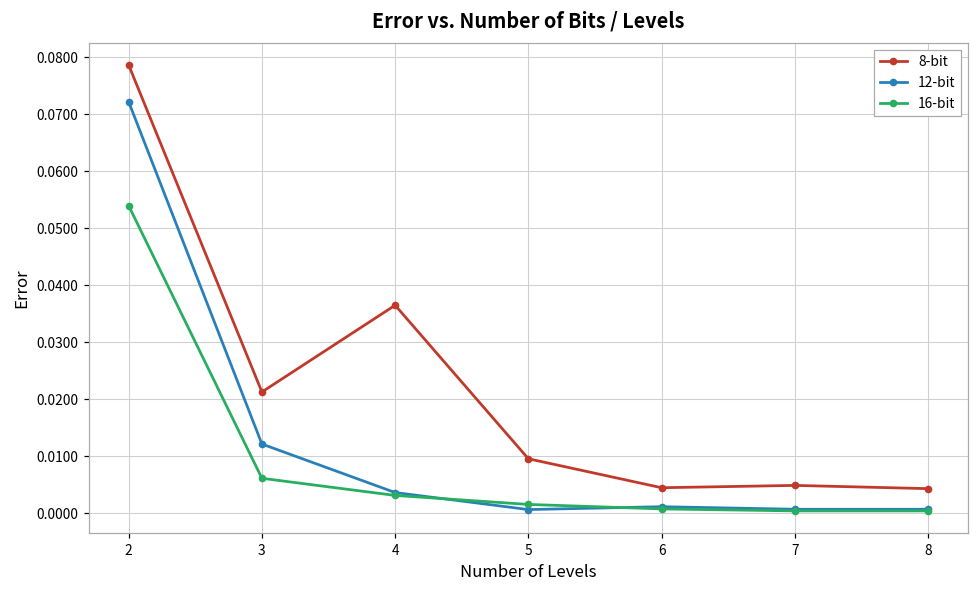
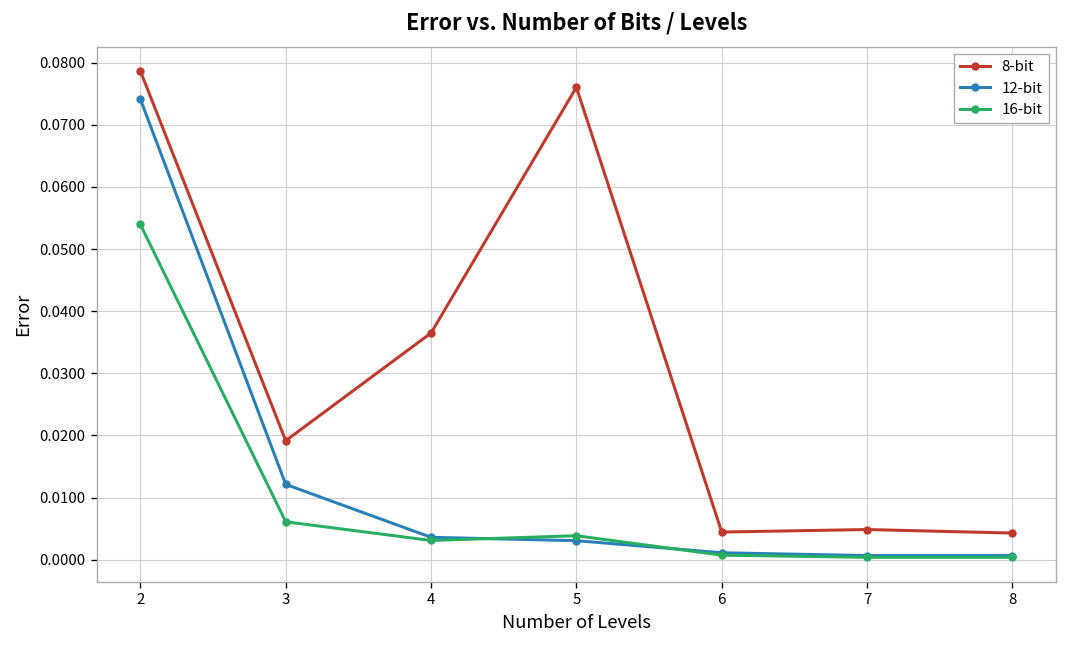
12-bit, 2: 0.072 -> 0.074
8-bit, 3: 0.021 -> 0.019
8-bit, 5: 0.010 -> 0.076
12-bit, 5: 0.001 -> 0.003
16-bit, 5: 0.002 -> 0.004
